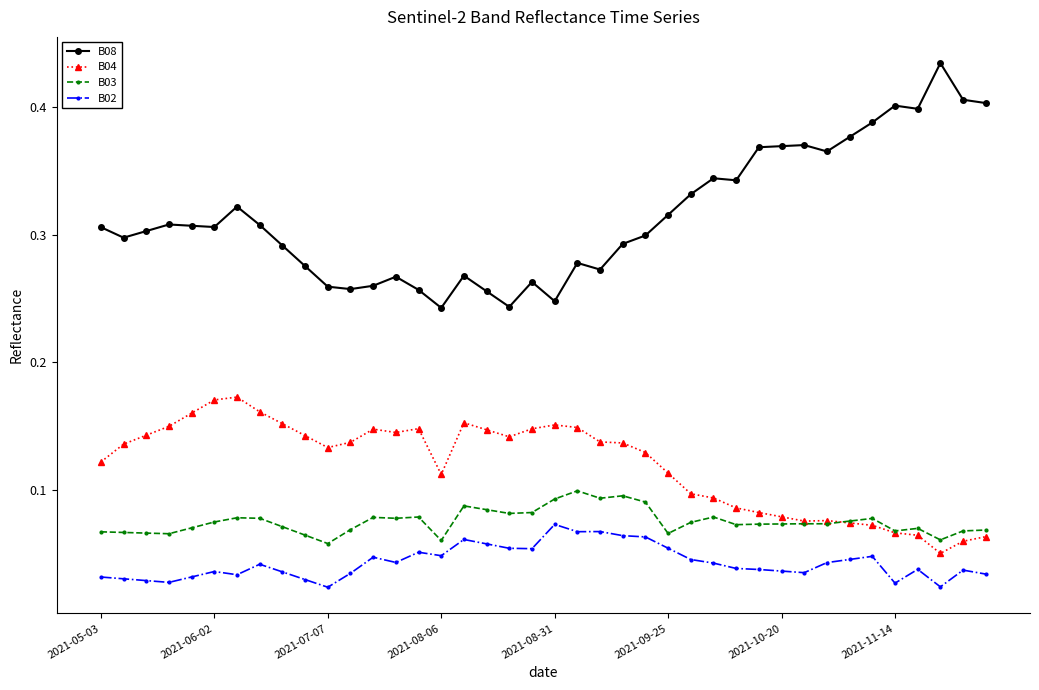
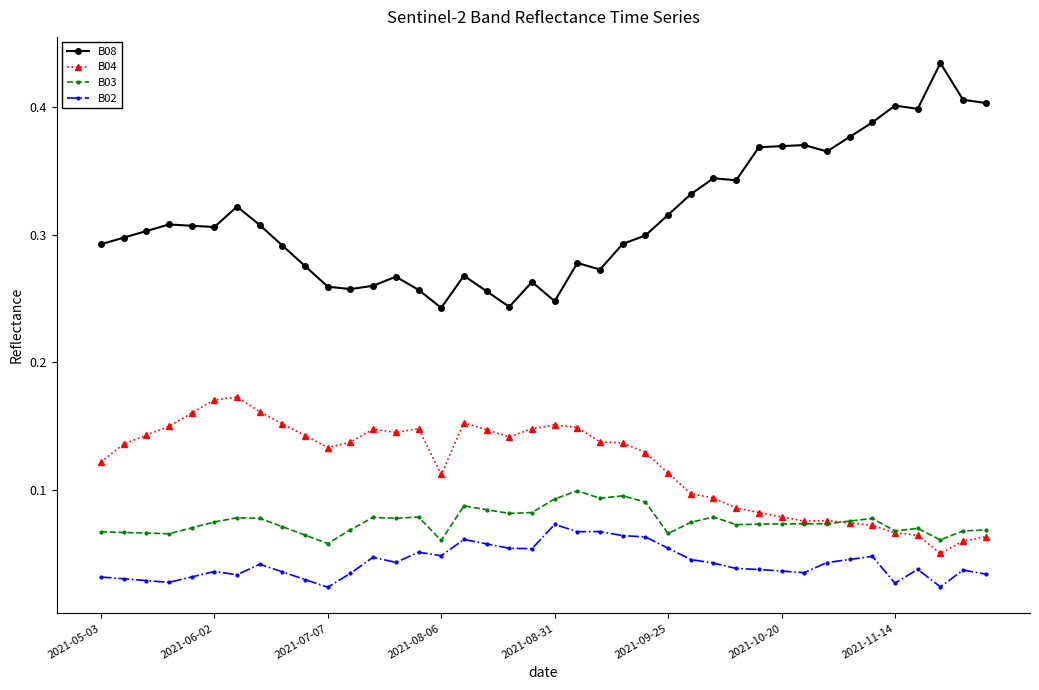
B08, 2021-05-03: 0.306 -> 0.293
